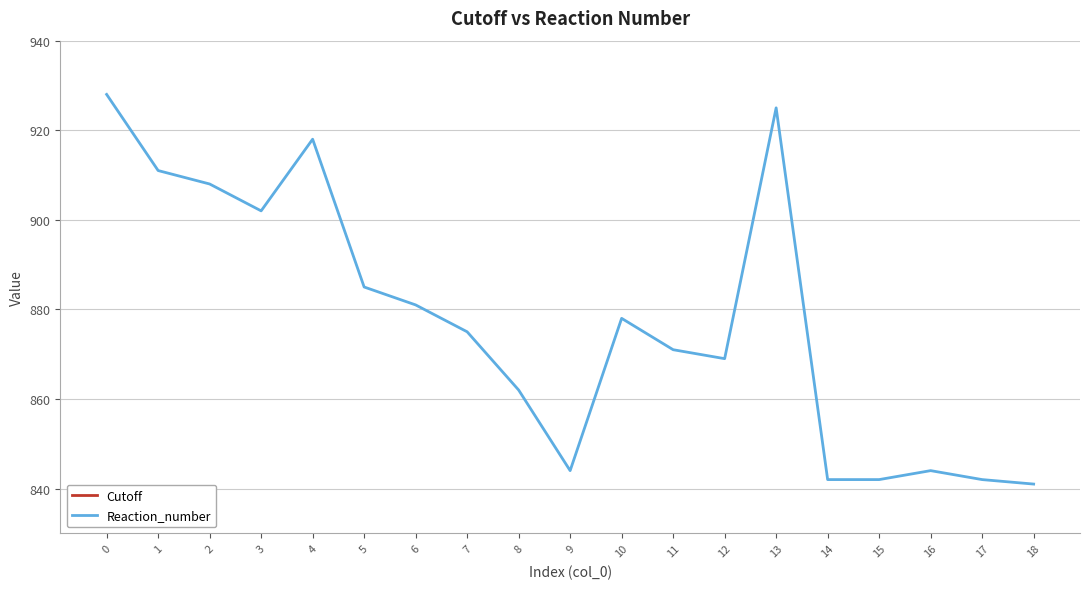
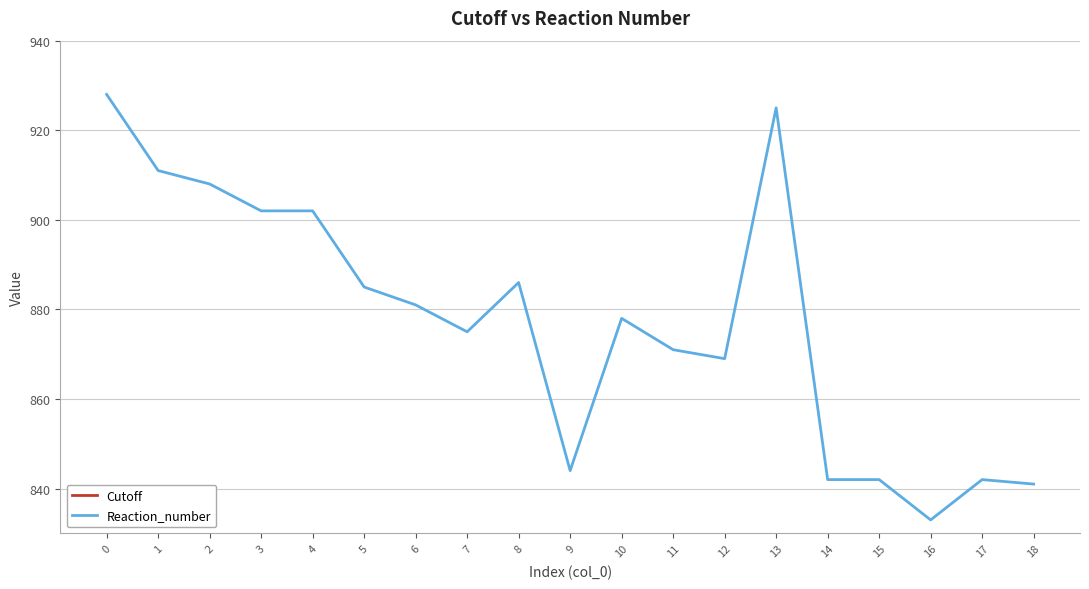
Reaction_number, 4: 918 -> 902
Reaction_number, 8: 862 -> 886
Reaction_number, 16: 844 -> 833
